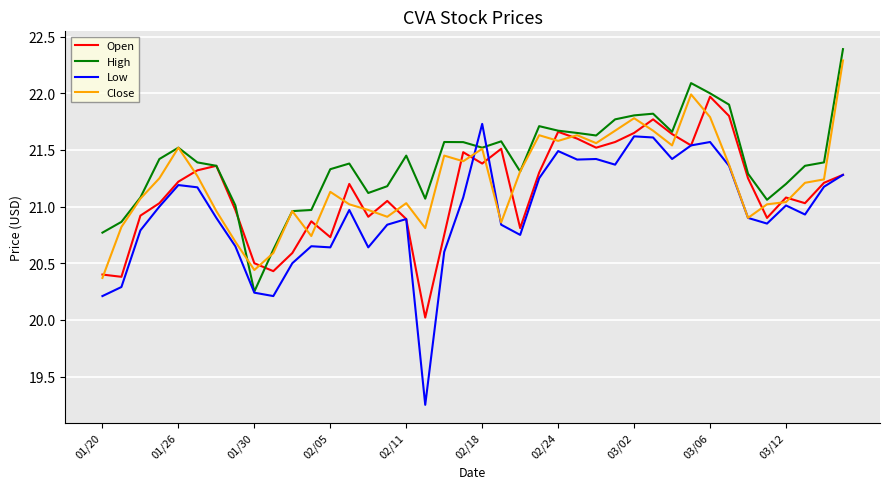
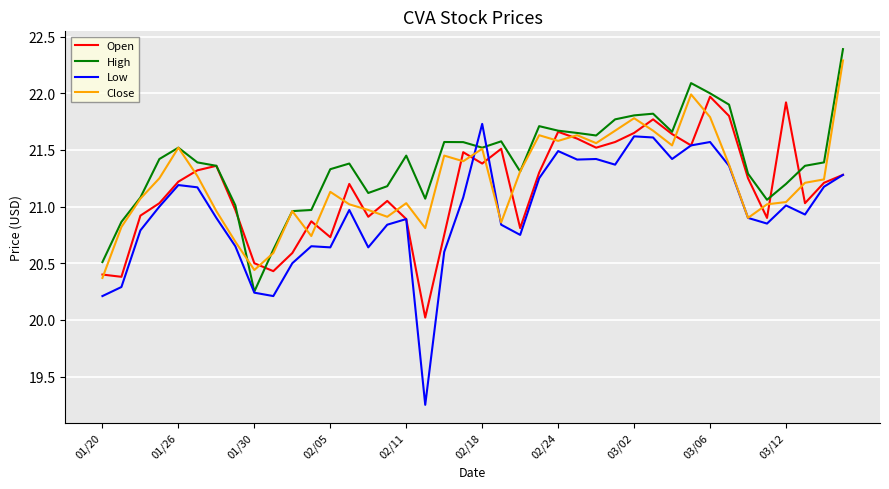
High, 01/20: 20.77 -> 20.51
Open, 03/12: 21.08 -> 21.92
